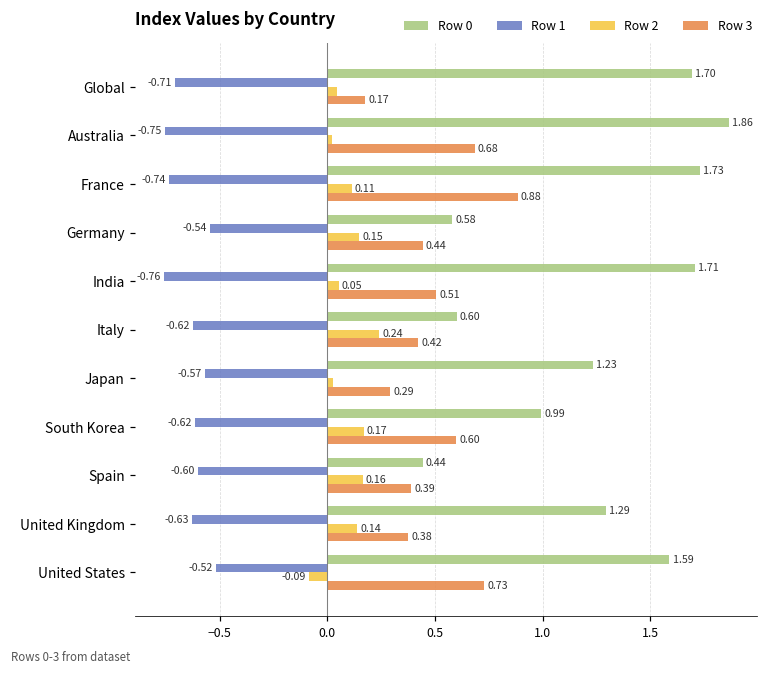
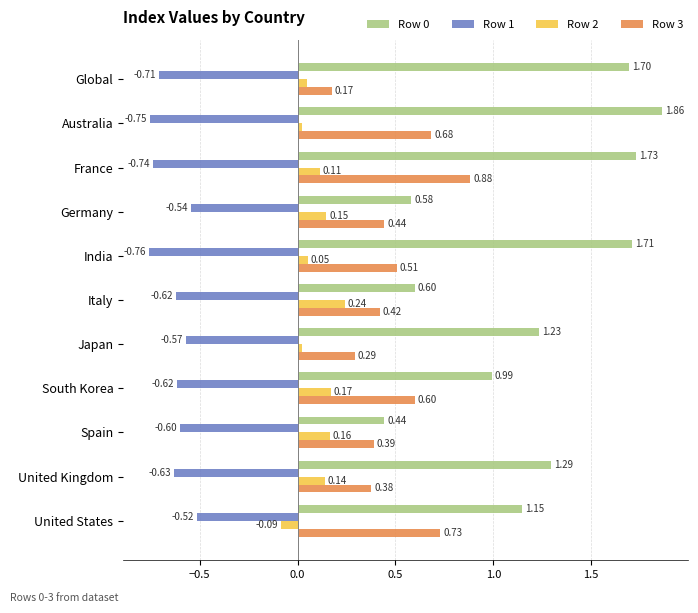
Row 0, United States: 1.59 -> 1.15
